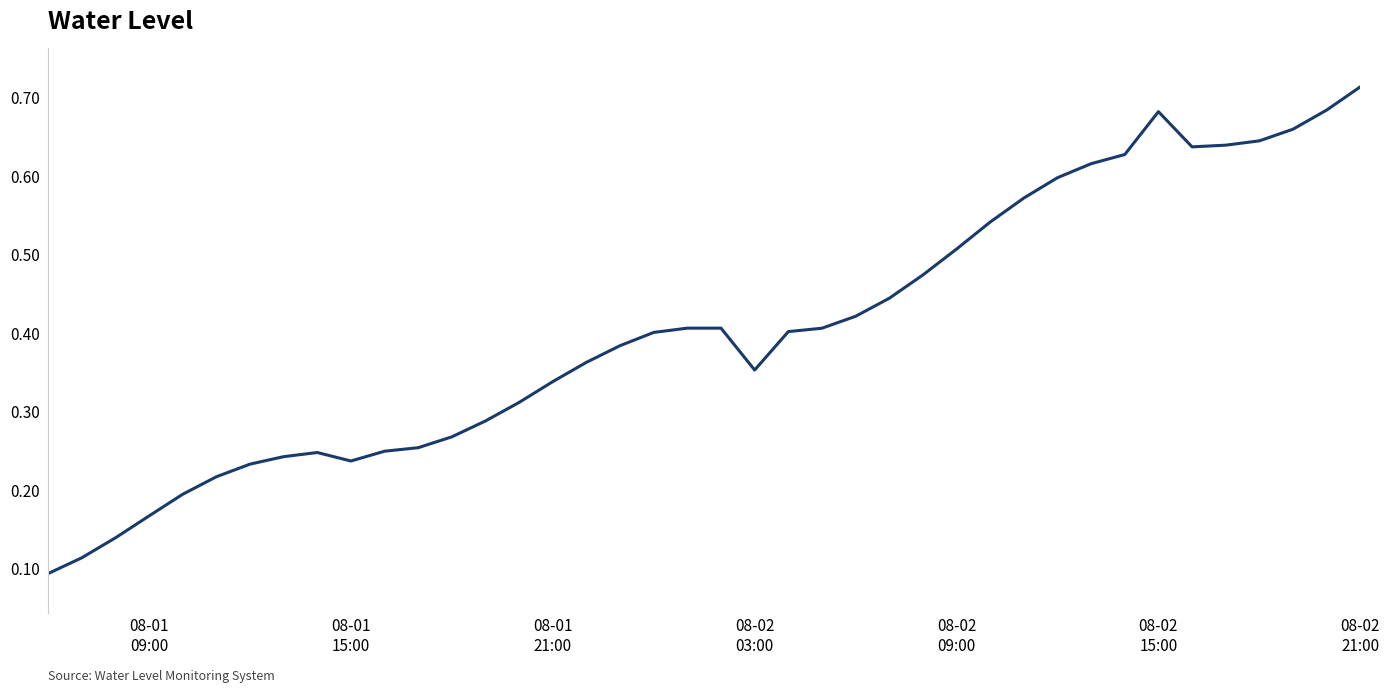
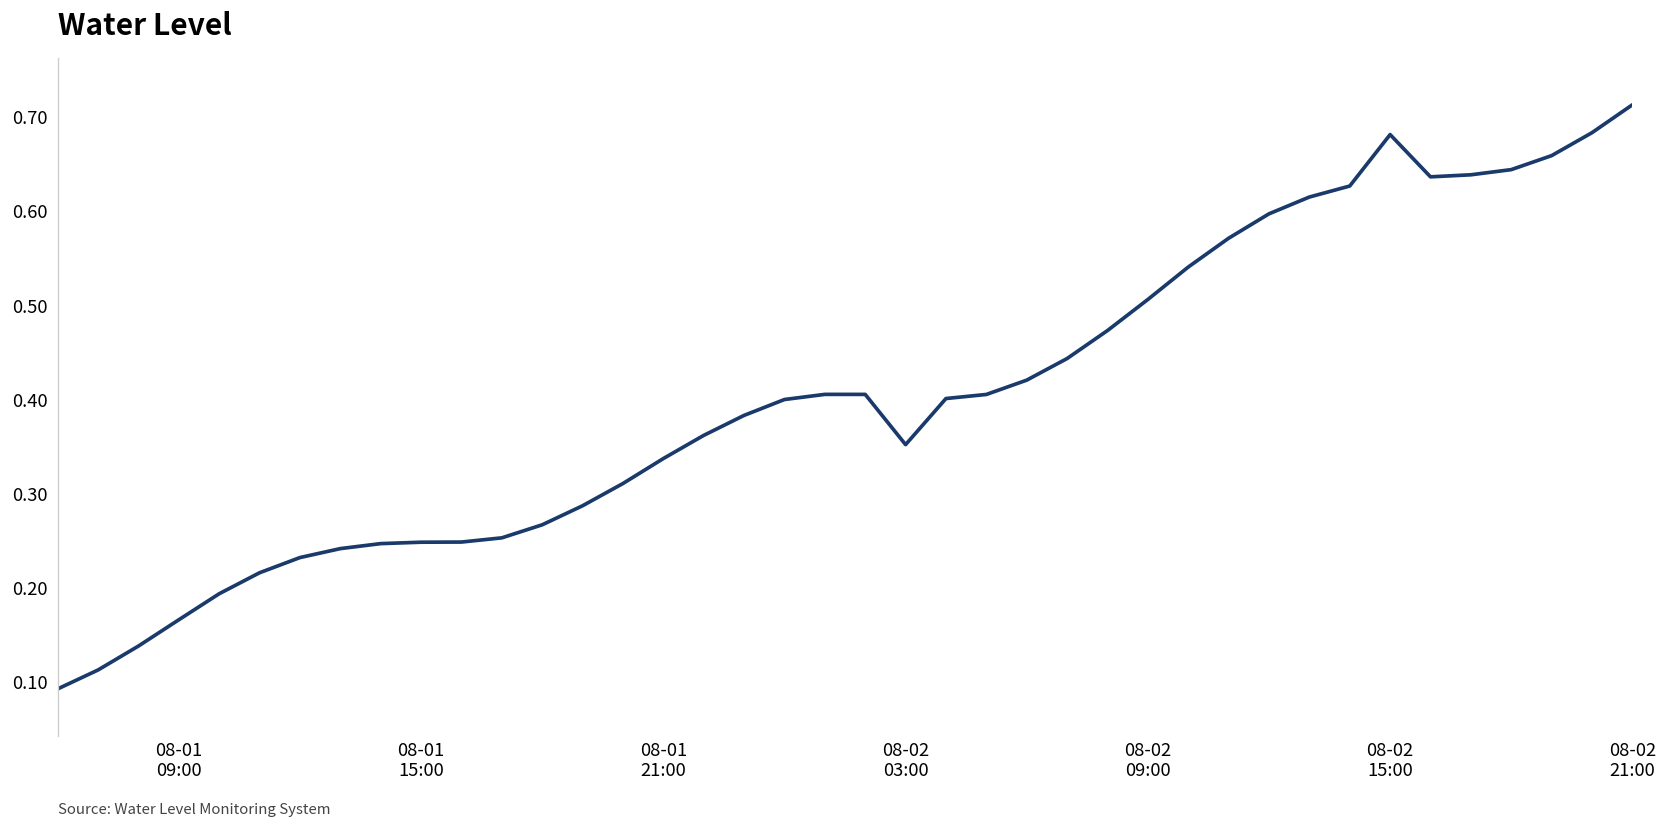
08-01 15:00: 0.24 -> 0.25
